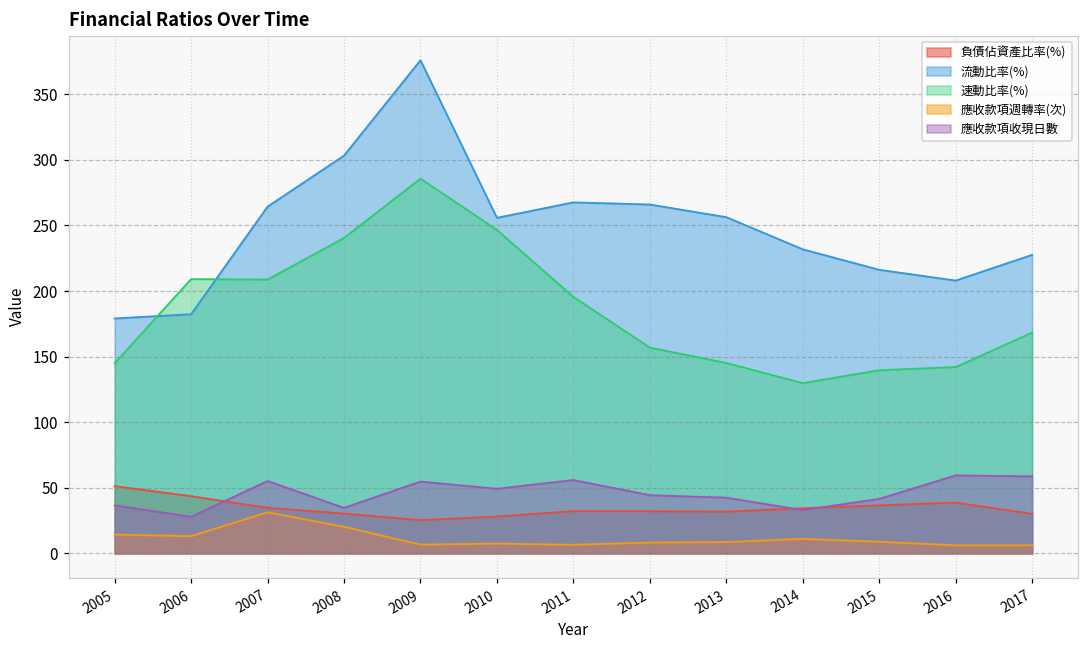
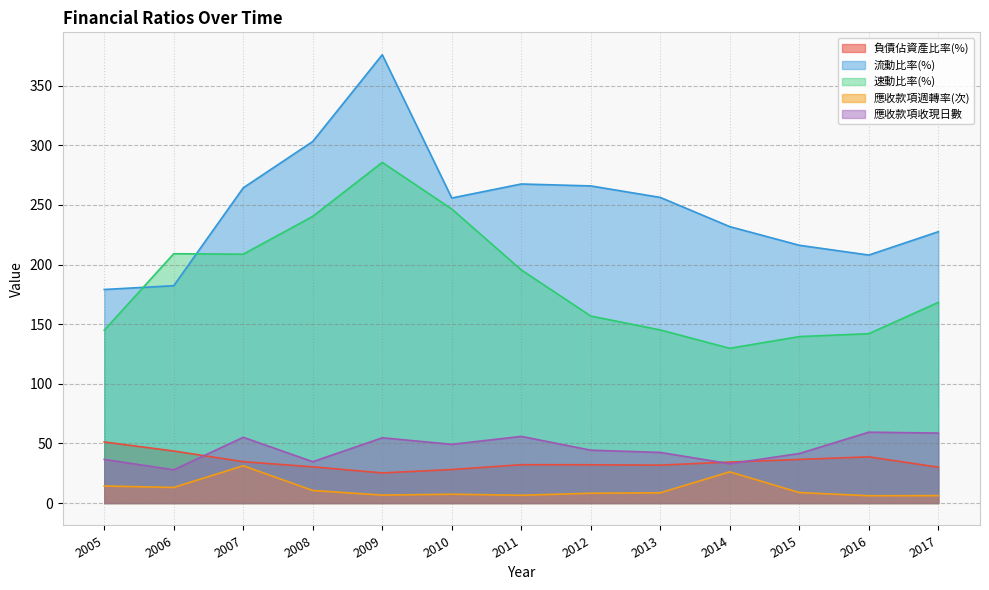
應收款項週轉率(次), 2008: 20 -> 11
應收款項週轉率(次), 2014: 11 -> 26
